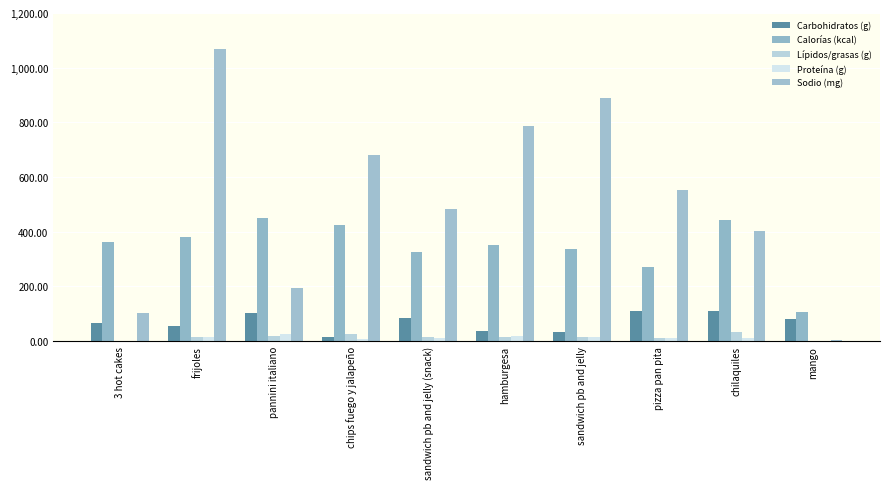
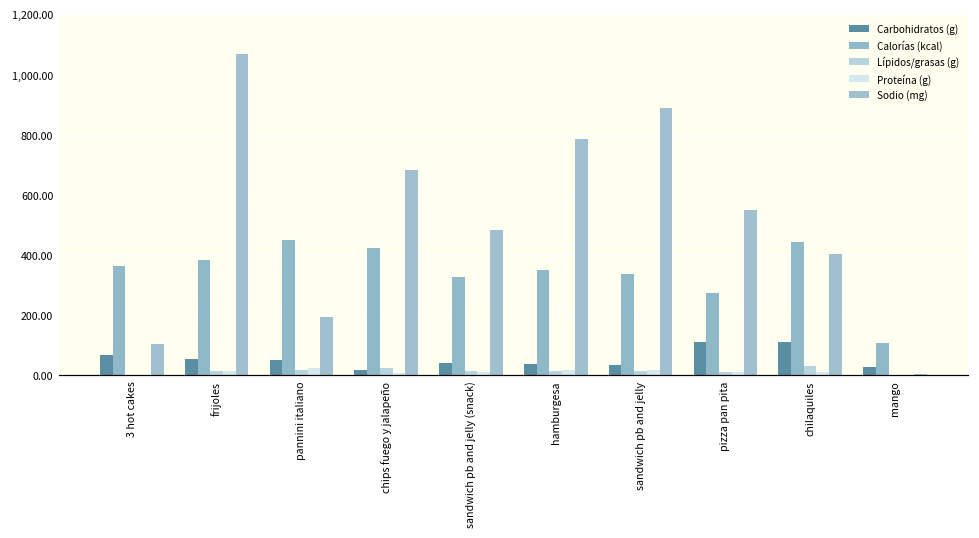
Carbohidratos (g), pannini italiano: 100 -> 50
Carbohidratos (g), sandwich pb and jelly (snack): 80 -> 40
Carbohidratos (g), mango: 80 -> 30
